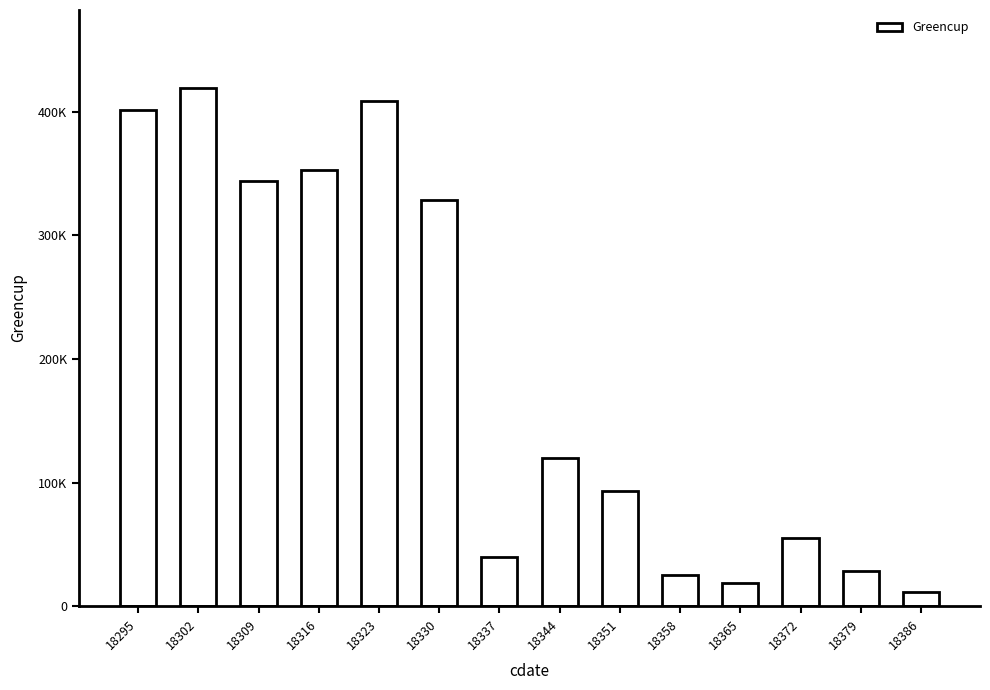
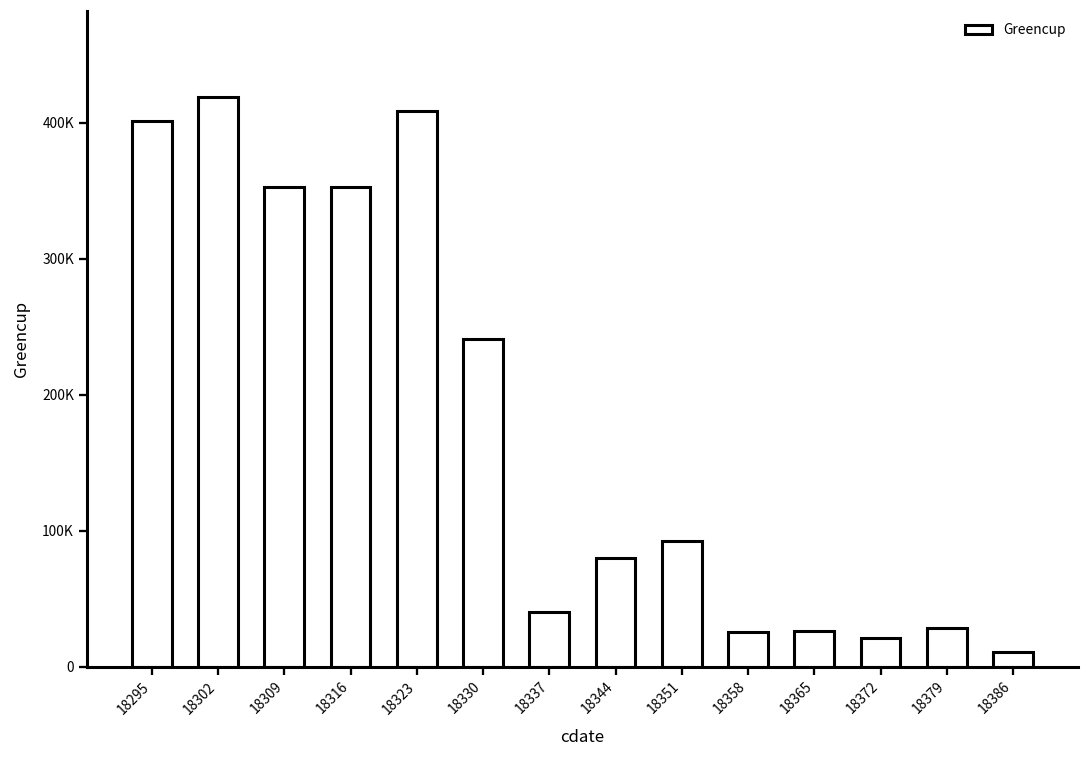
18309: 344000 -> 353000
18330: 329000 -> 241000
18344: 120000 -> 80000
18365: 18000 -> 26000
18372: 55000 -> 21000
